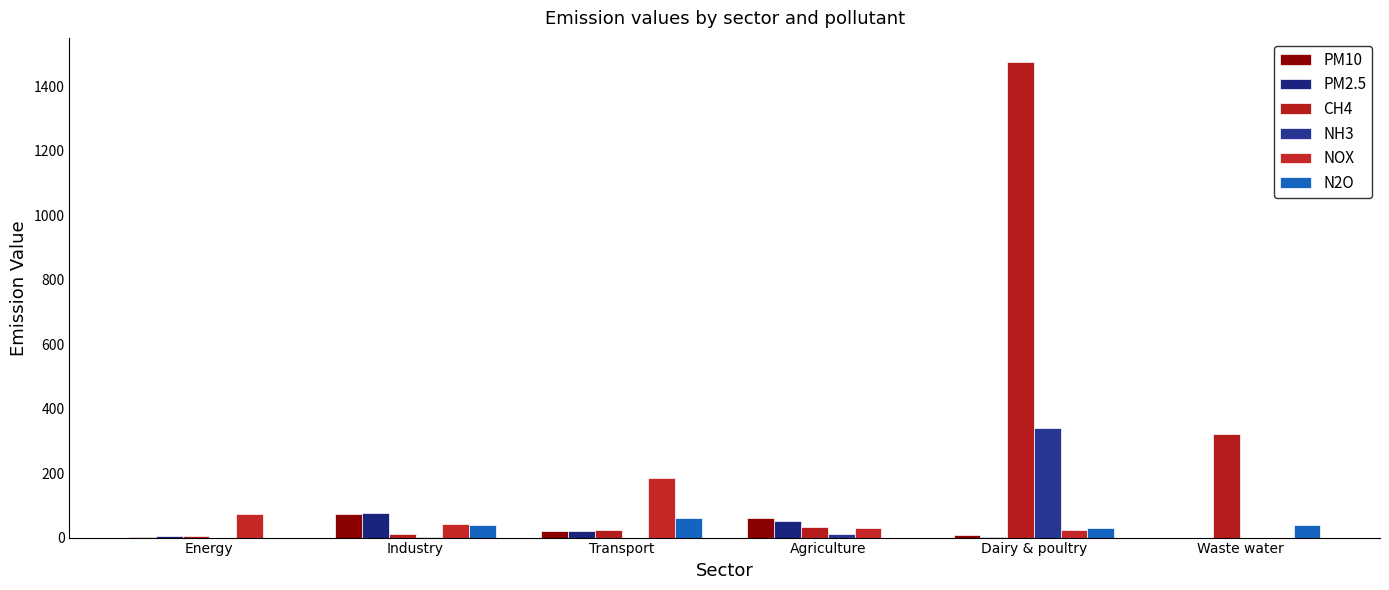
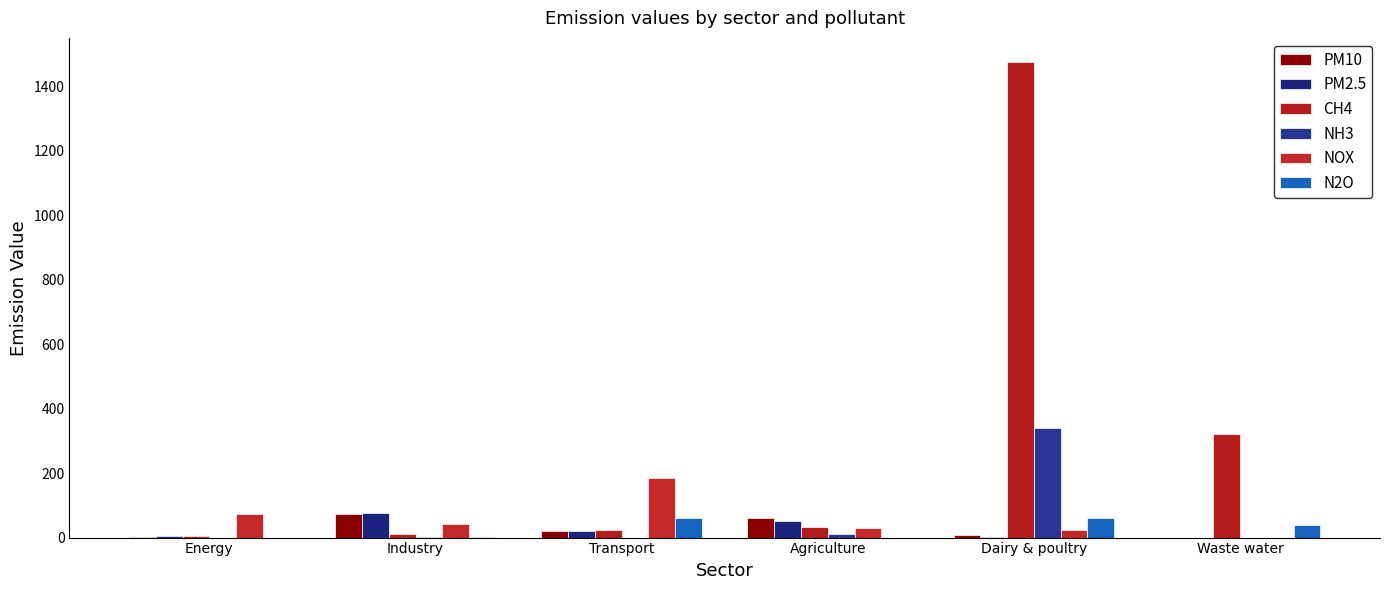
N2O, Industry: 40 -> 0
N2O, Dairy & poultry: 30 -> 60
